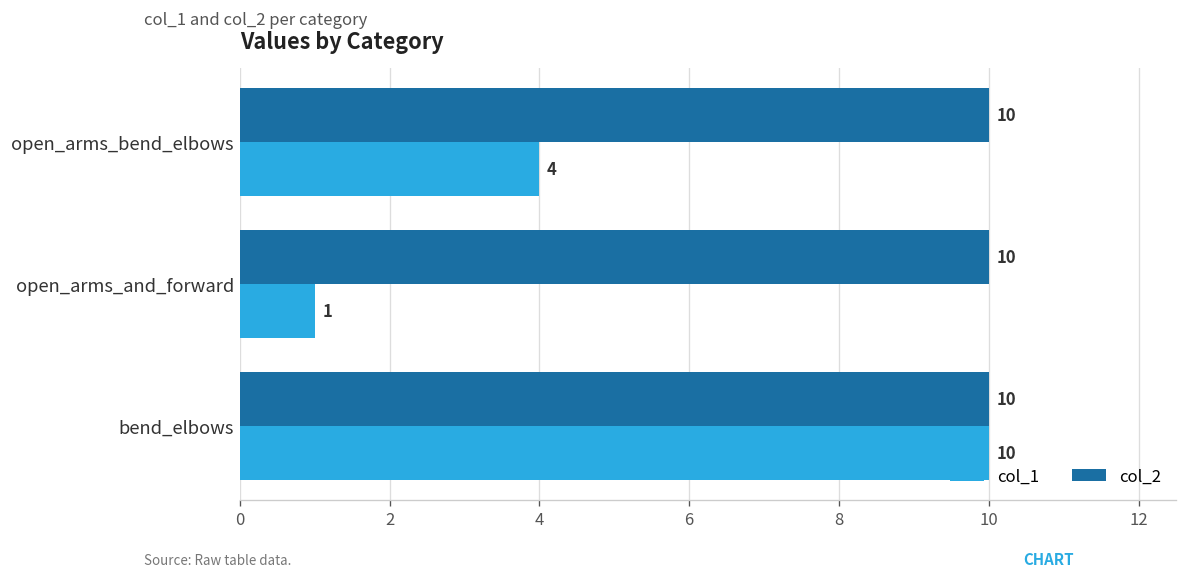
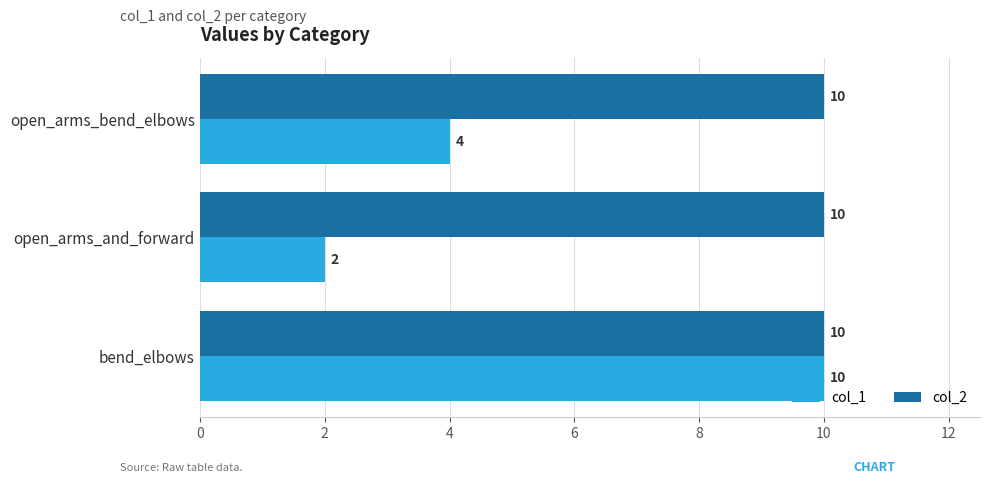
col_1, open_arms_and_forward: 1 -> 2
